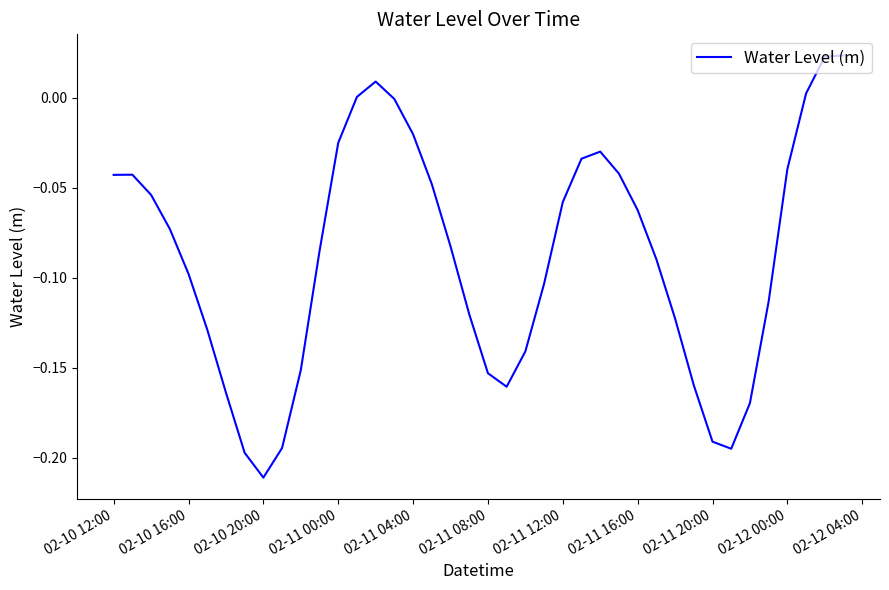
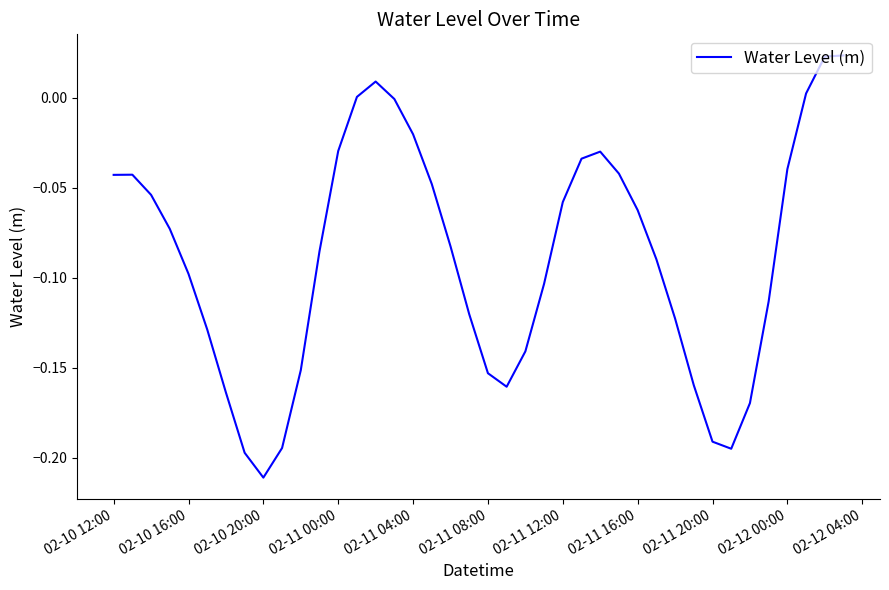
02-11 00:00: -0.025 -> -0.030
